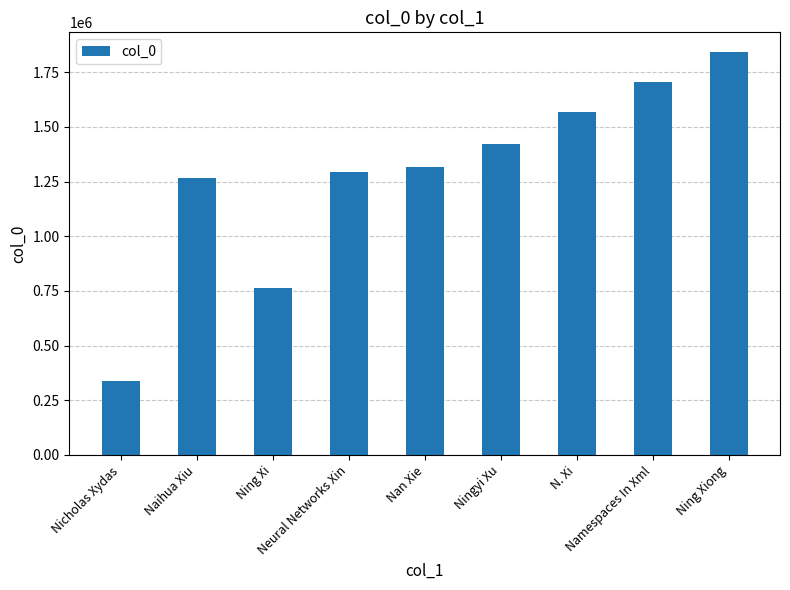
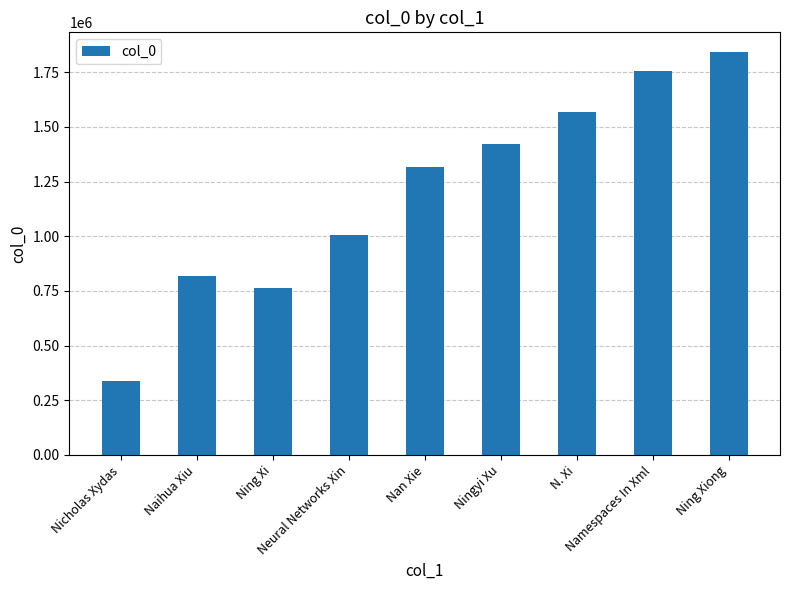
Naihua Xiu: 1270000 -> 820000
Neural Networks Xin: 1290000 -> 1000000
Namespaces In Xml: 1700000 -> 1760000
